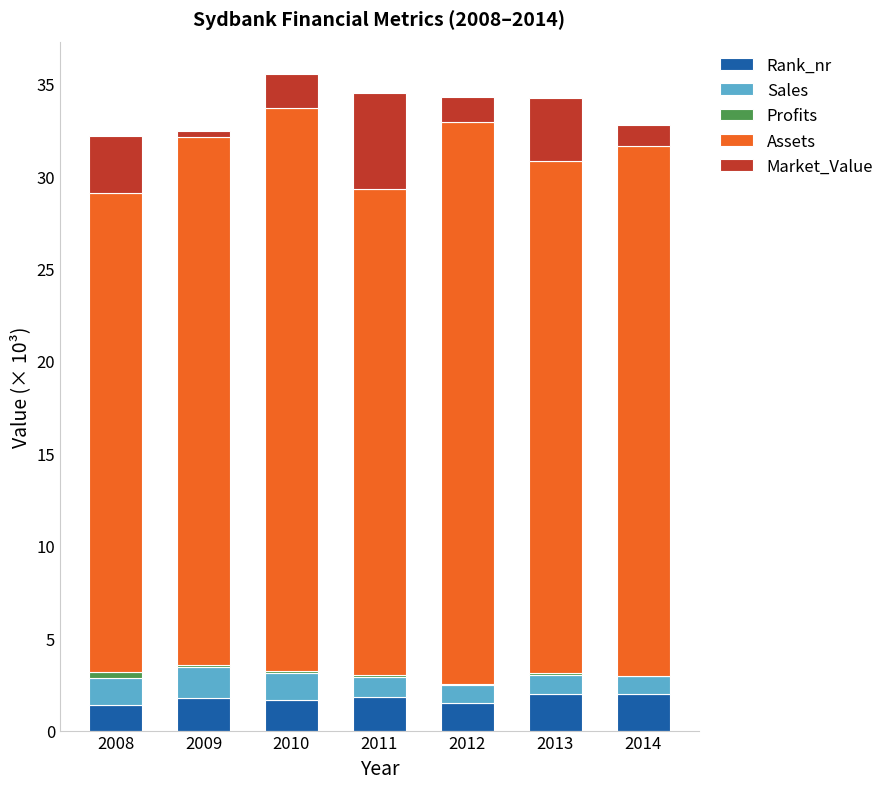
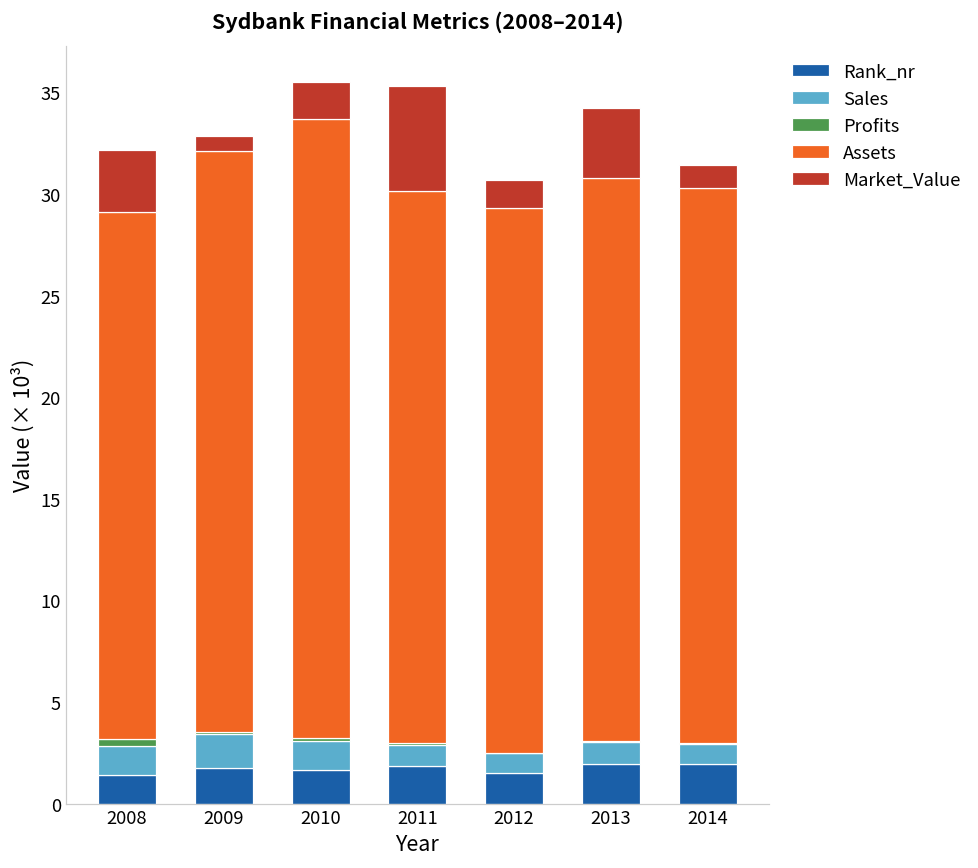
Market_Value, 2009: 0.3 -> 0.7
Assets, 2011: 26.3 -> 27.2
Assets, 2012: 30.4 -> 26.8
Assets, 2014: 28.7 -> 27.3
